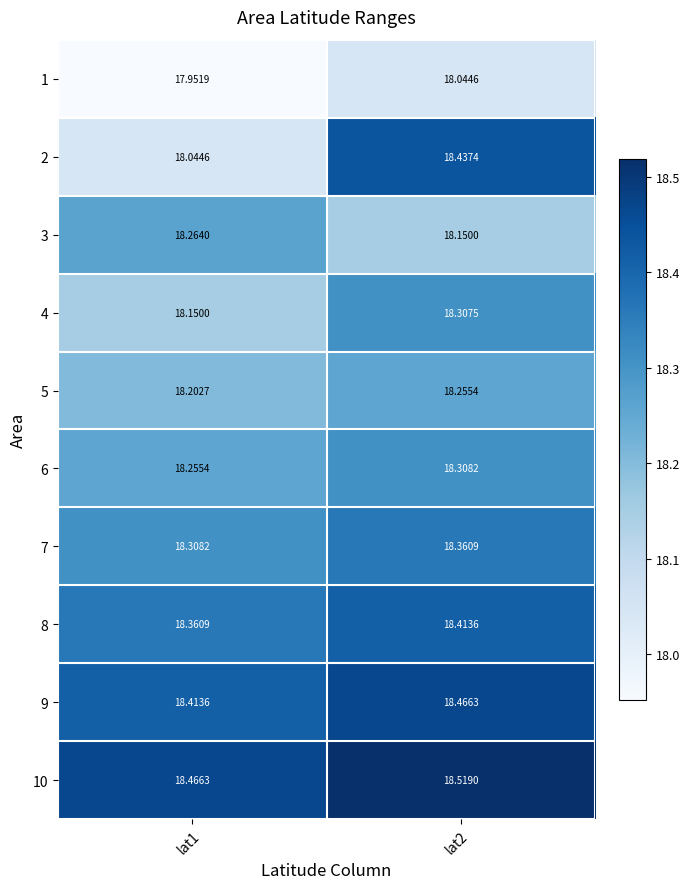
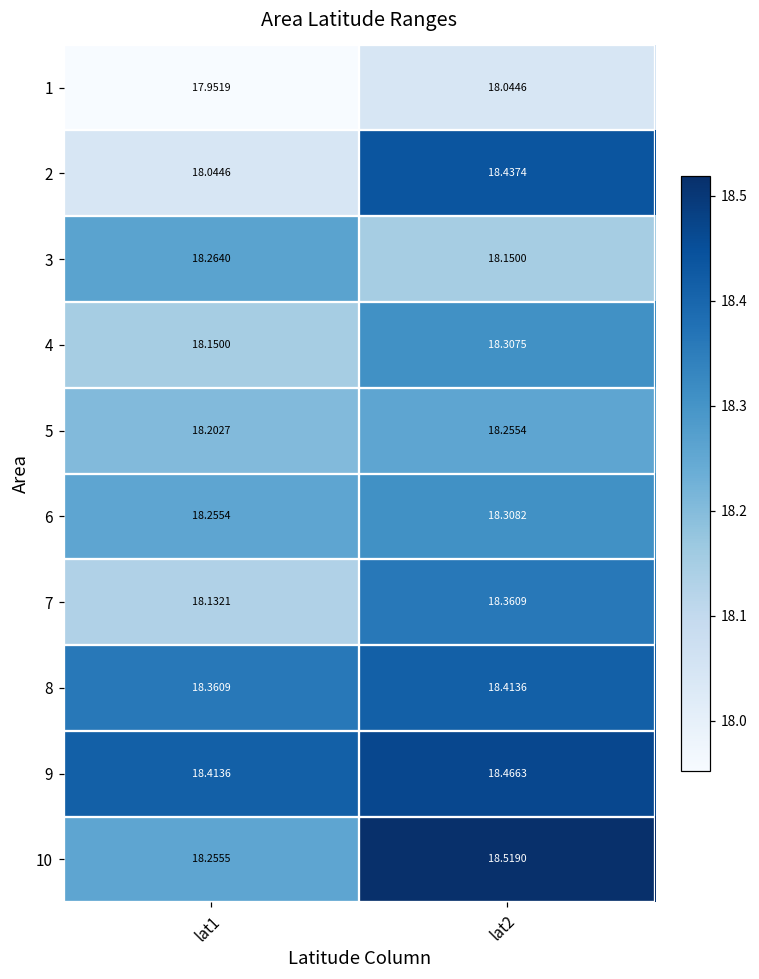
7, lat1: 18.3082 -> 18.1321
10, lat1: 18.4663 -> 18.2555
